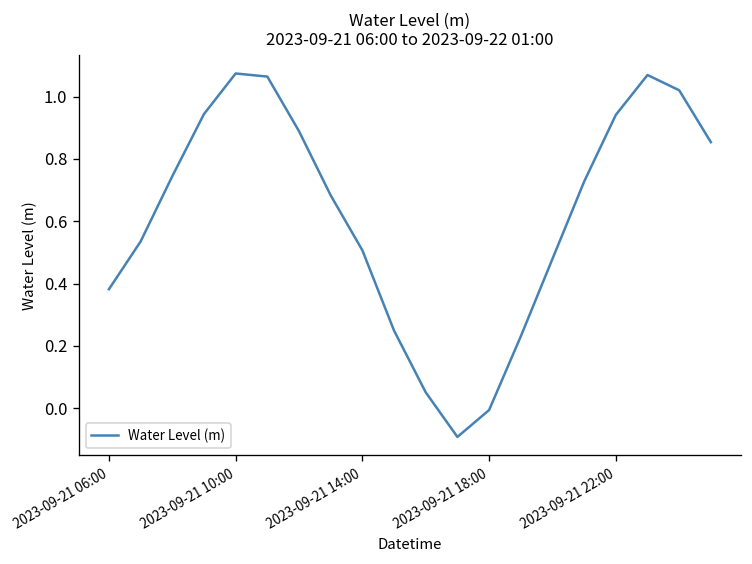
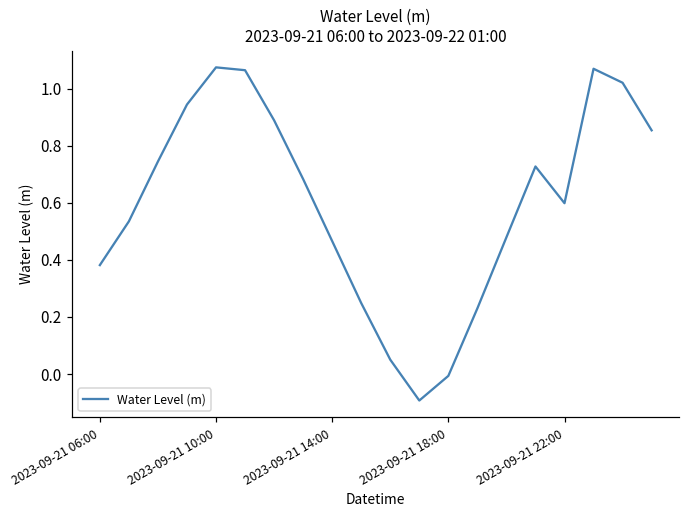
2023-09-21 14:00: 0.51 -> 0.47
2023-09-21 22:00: 0.94 -> 0.60
